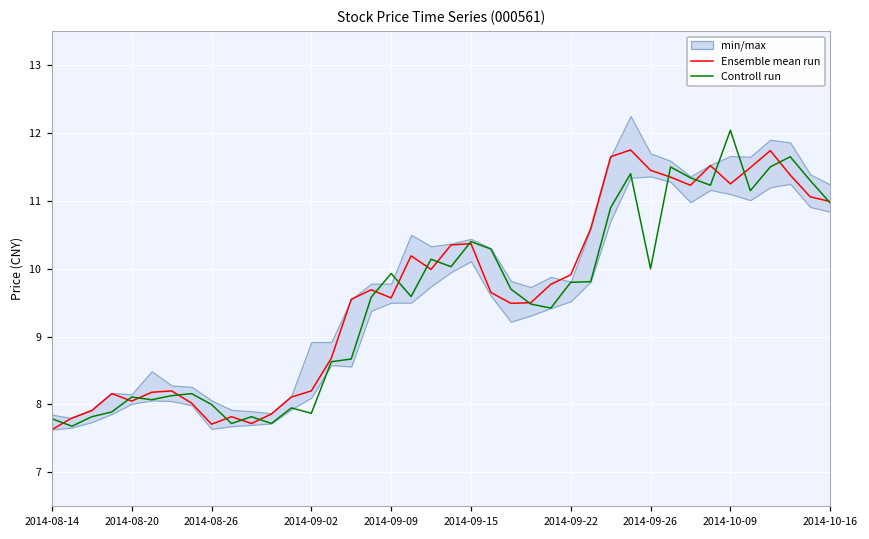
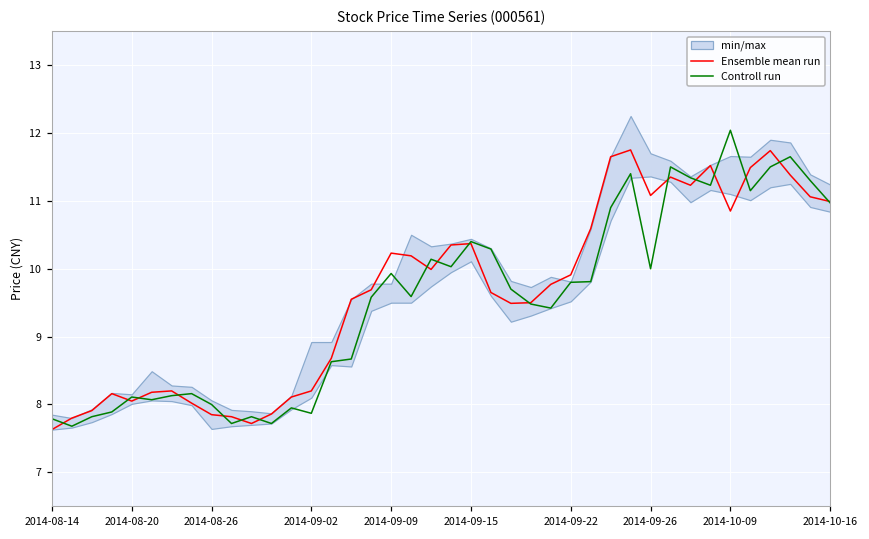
Ensemble mean run, 2014-08-26: 7.7 -> 7.9
Ensemble mean run, 2014-09-09: 9.6 -> 10.2
Ensemble mean run, 2014-09-26: 11.5 -> 11.1
Ensemble mean run, 2014-10-09: 11.3 -> 10.9
